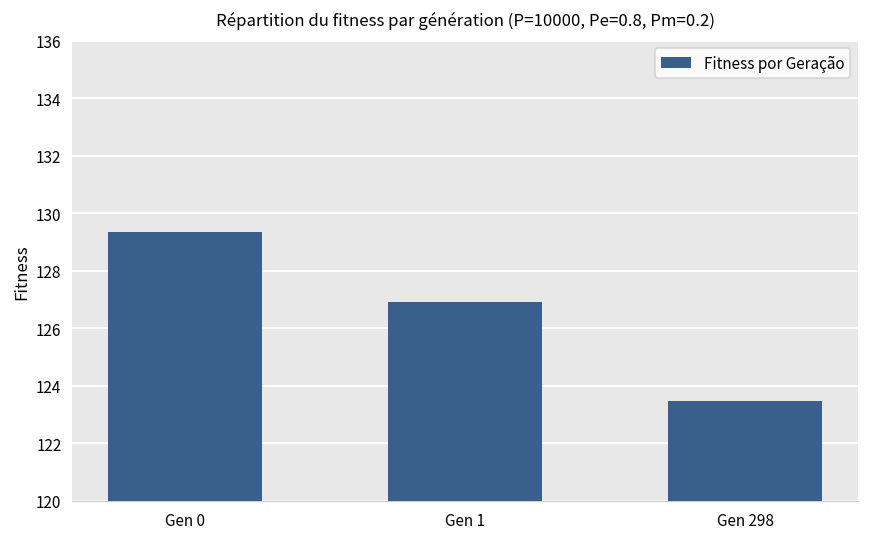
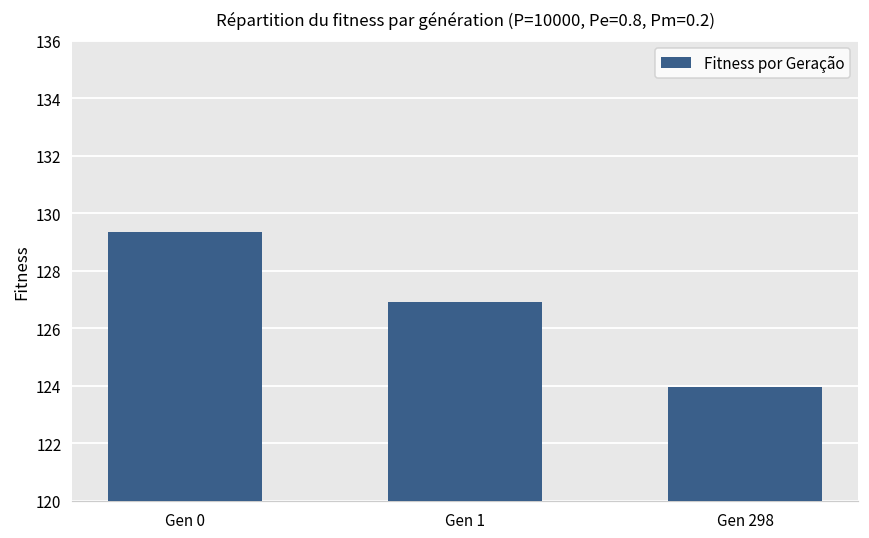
Gen 298: 123.5 -> 124.0
